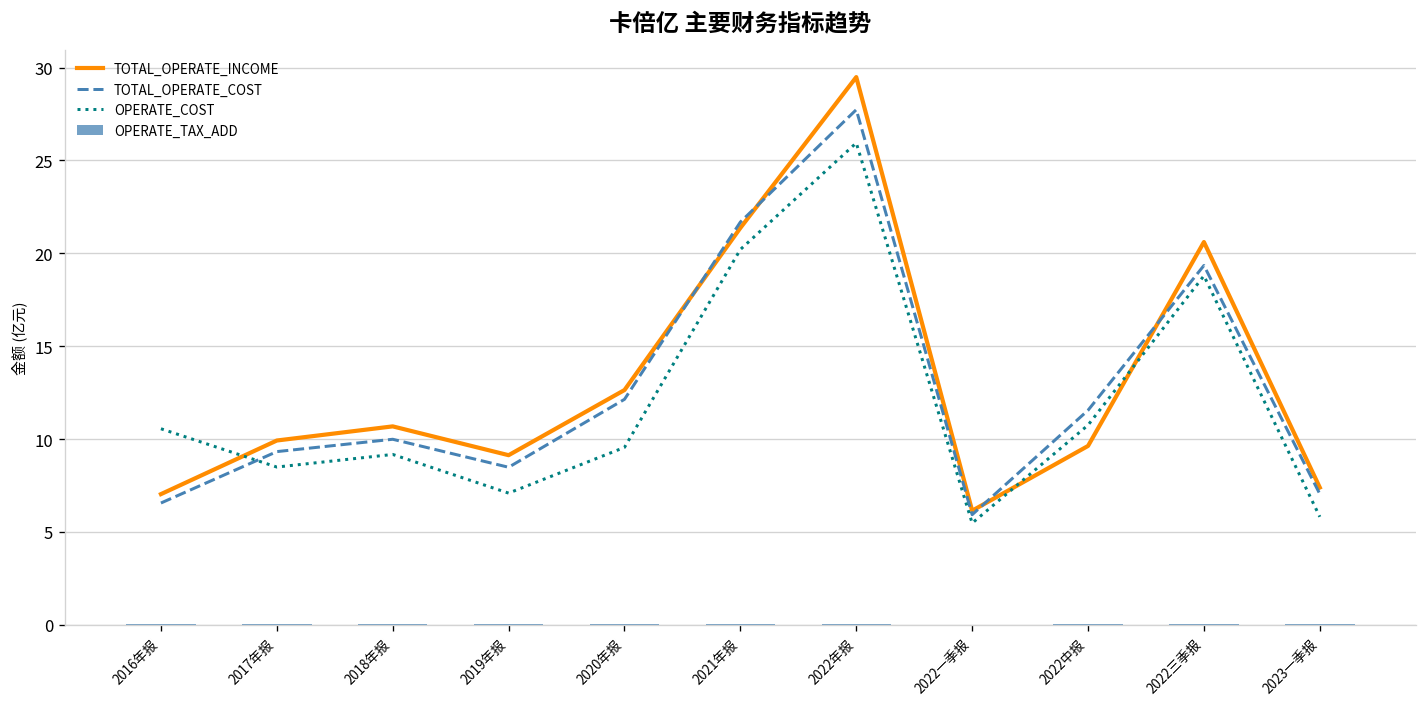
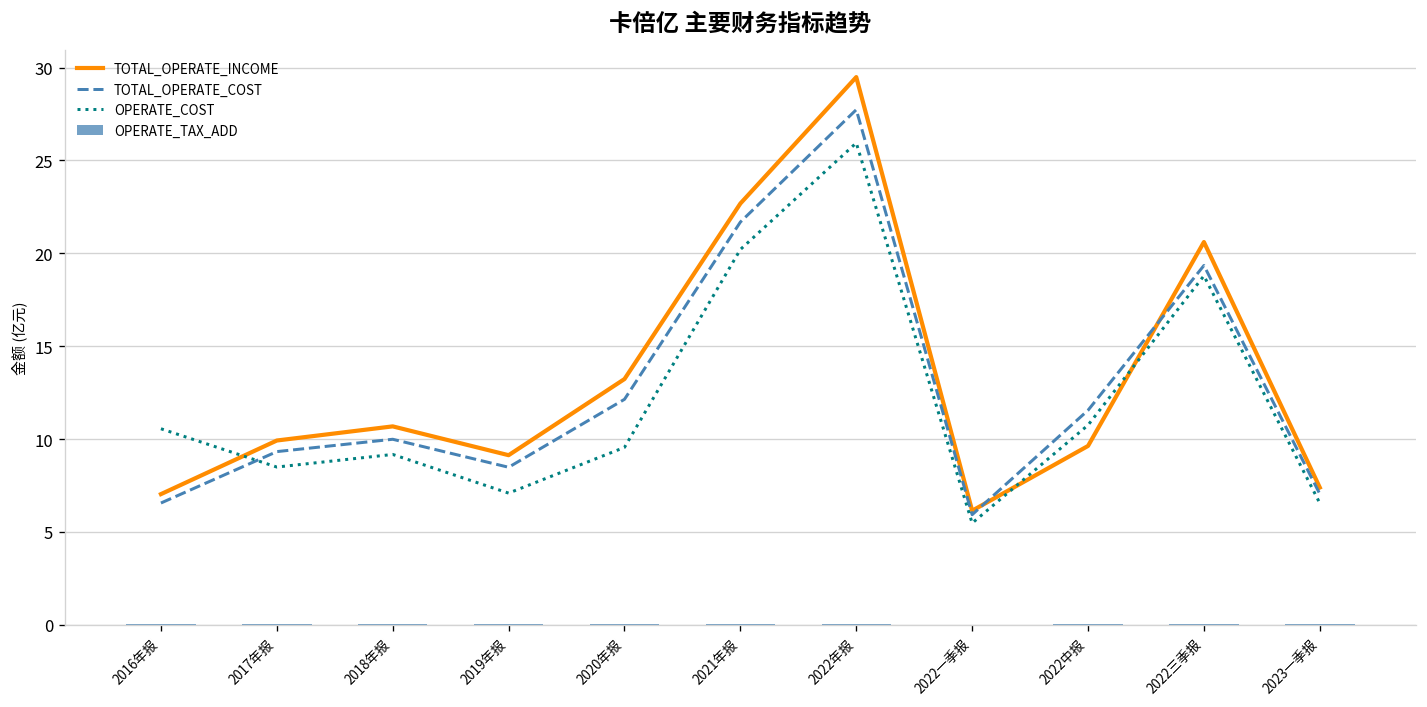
TOTAL_OPERATE_INCOME, 2020年报: 12.6 -> 13.2
TOTAL_OPERATE_INCOME, 2021年报: 21.4 -> 22.7
OPERATE_COST, 2023一季报: 5.8 -> 6.5
